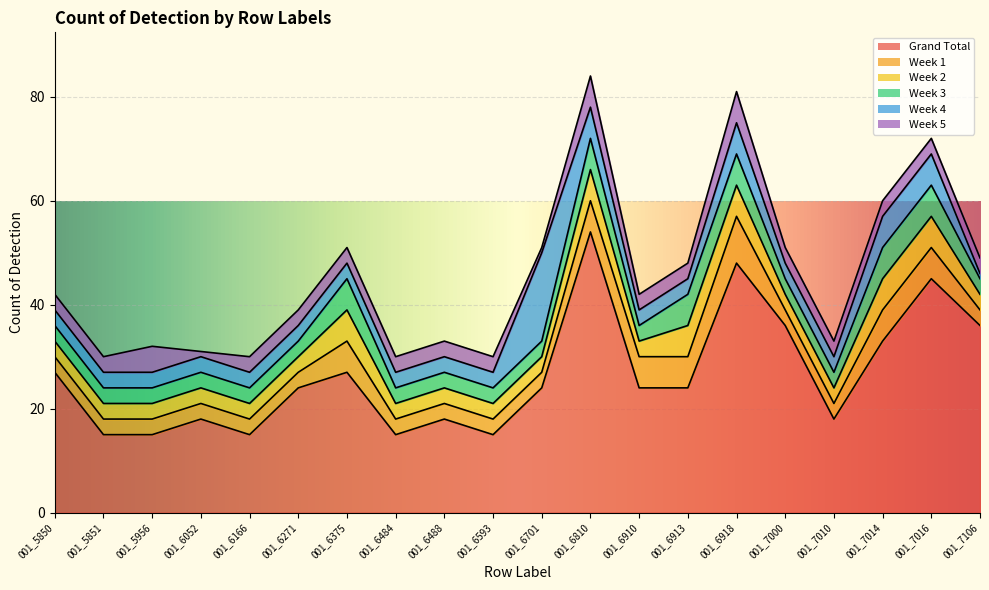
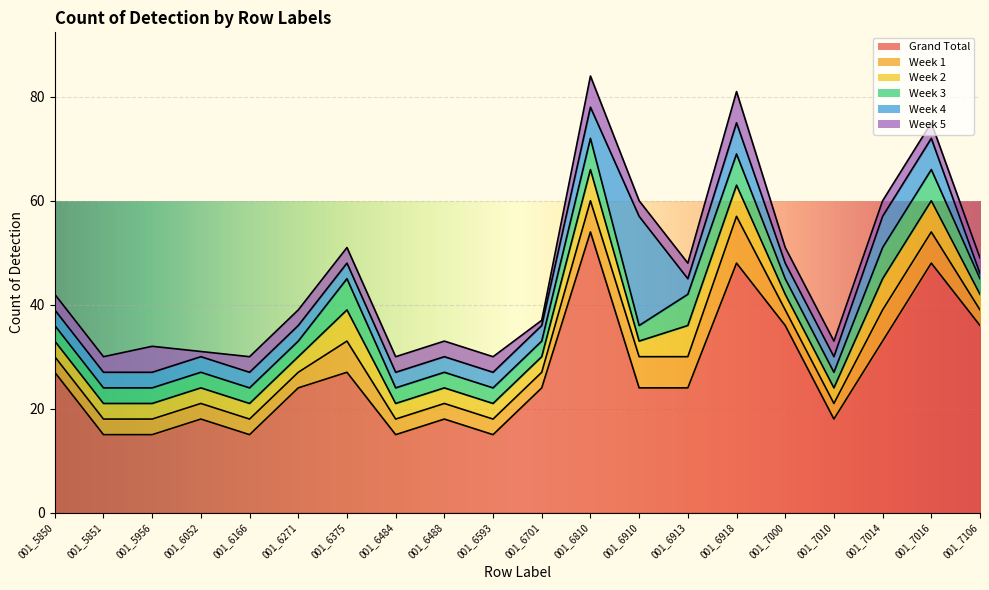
Week 4, 001_6701: 17 -> 3
Week 4, 001_6910: 3 -> 21
Grand Total, 001_7016: 45 -> 48
